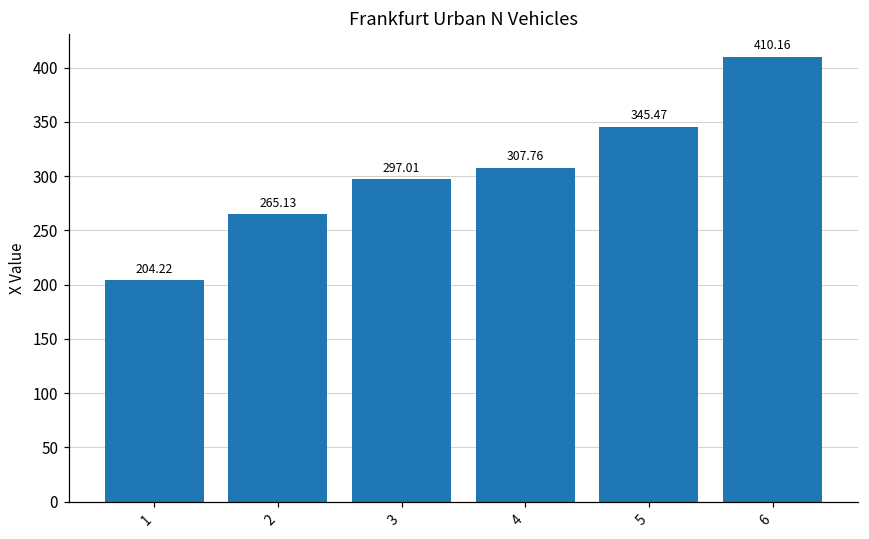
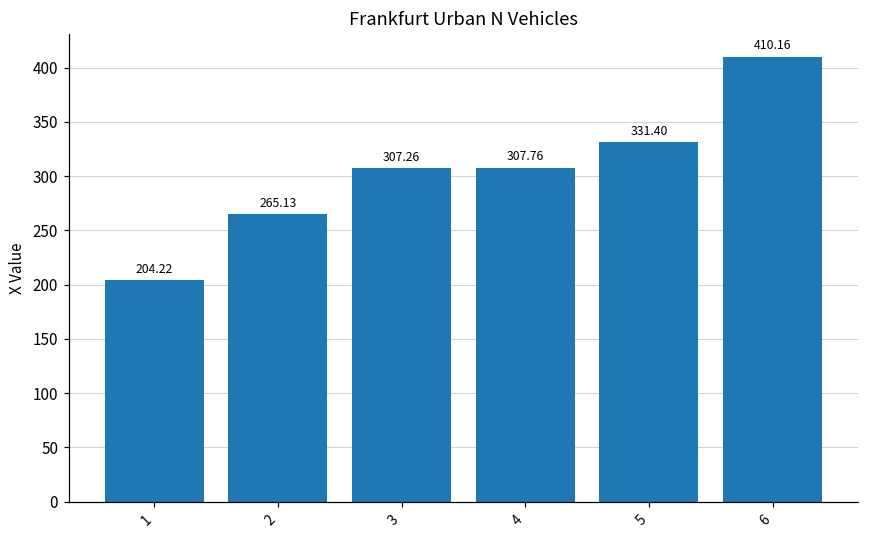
3: 297.01 -> 307.26
5: 345.47 -> 331.40
